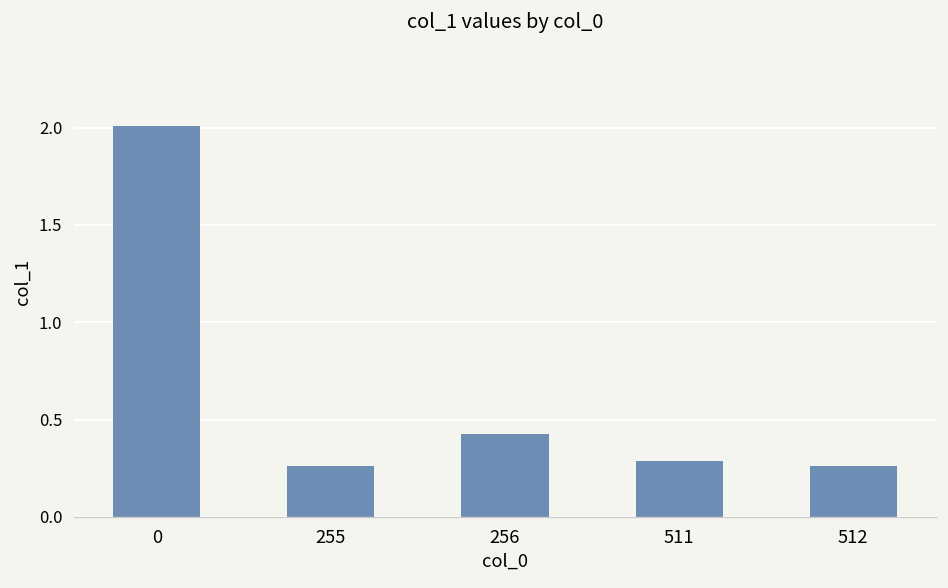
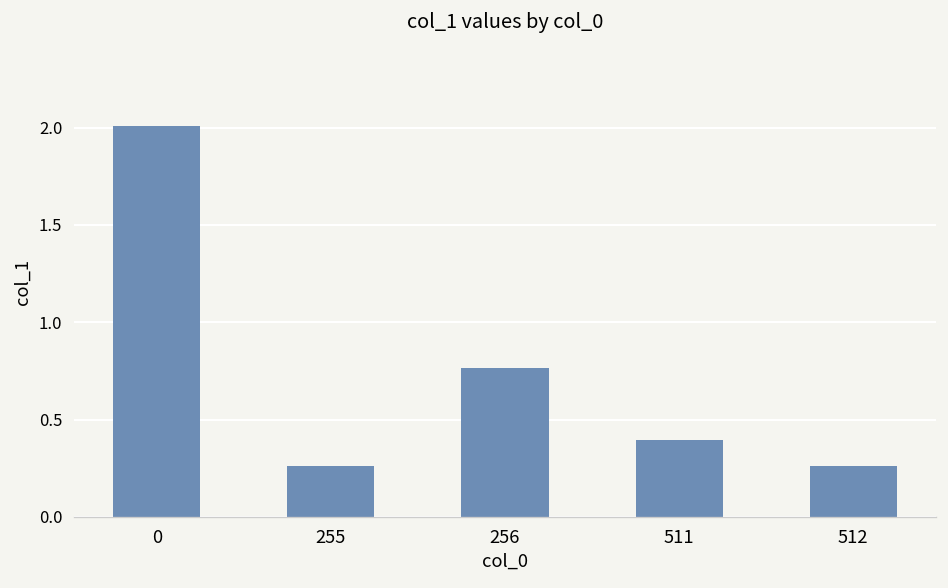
256: 0.43 -> 0.76
511: 0.29 -> 0.39
